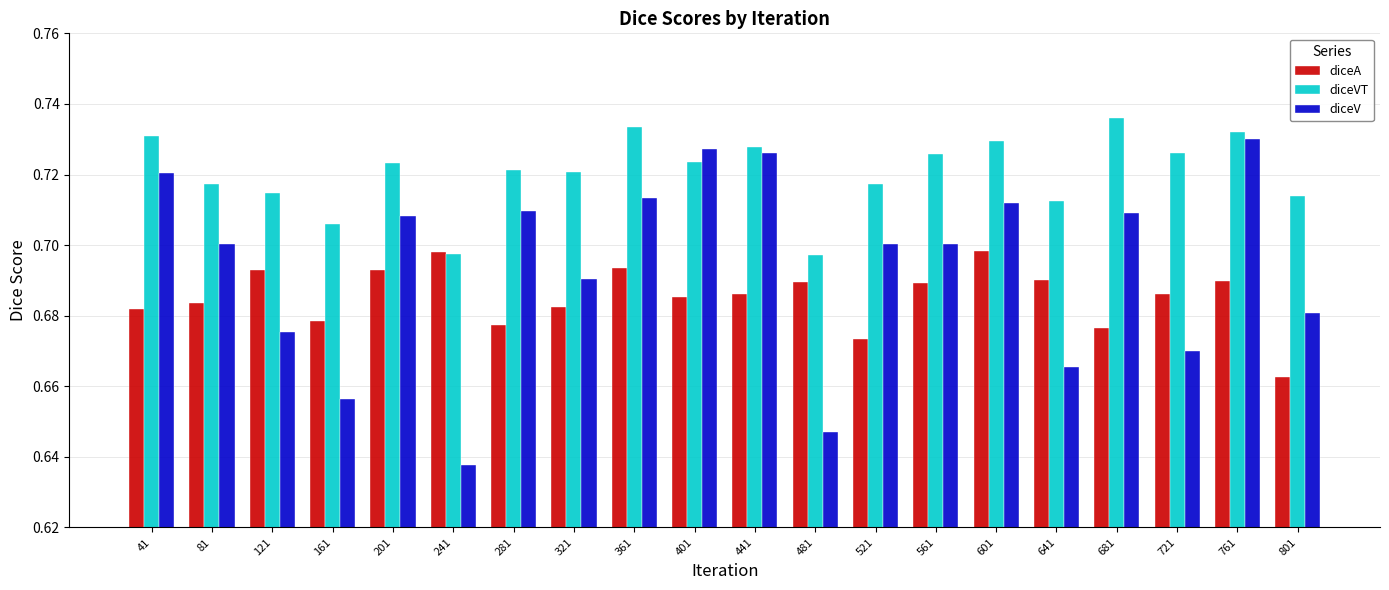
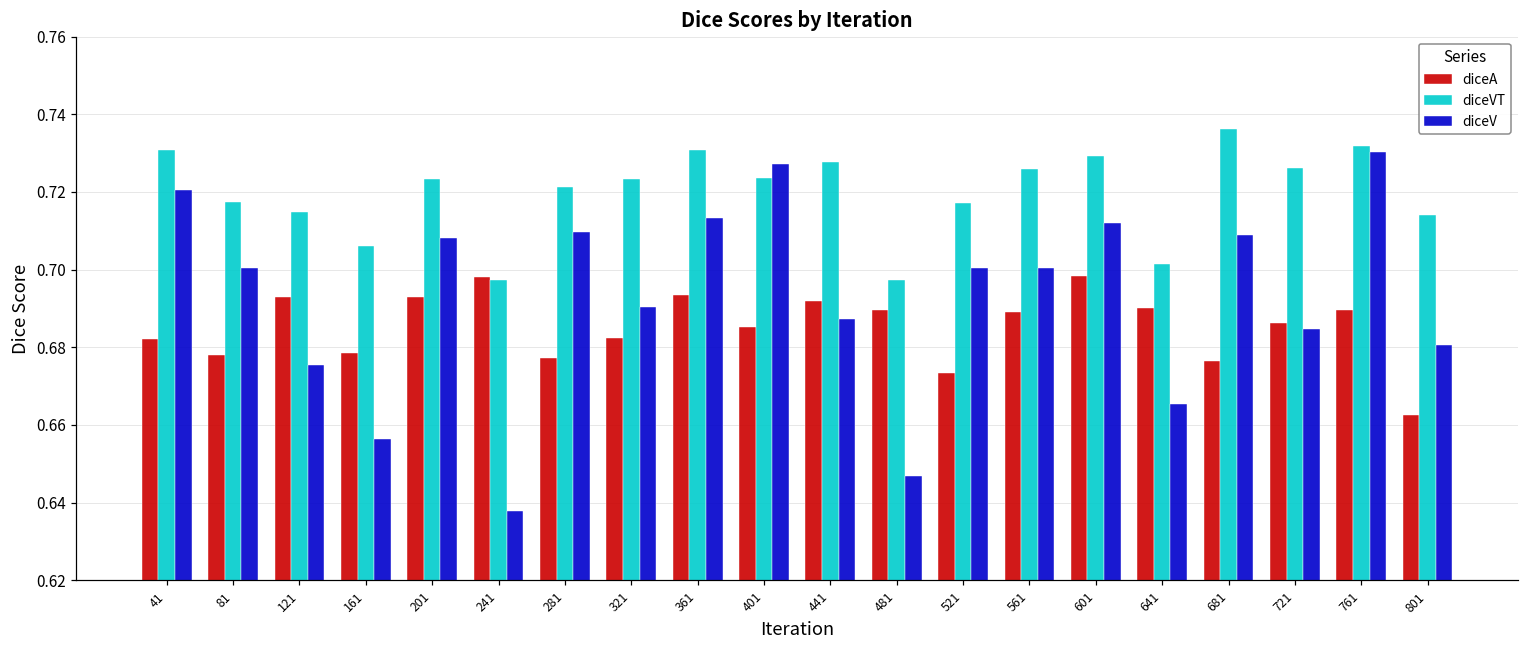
diceA, 81: 0.684 -> 0.678
diceVT, 321: 0.721 -> 0.723
diceVT, 361: 0.733 -> 0.731
diceA, 441: 0.686 -> 0.692
diceV, 441: 0.726 -> 0.687
diceVT, 641: 0.713 -> 0.701
diceV, 721: 0.670 -> 0.685
